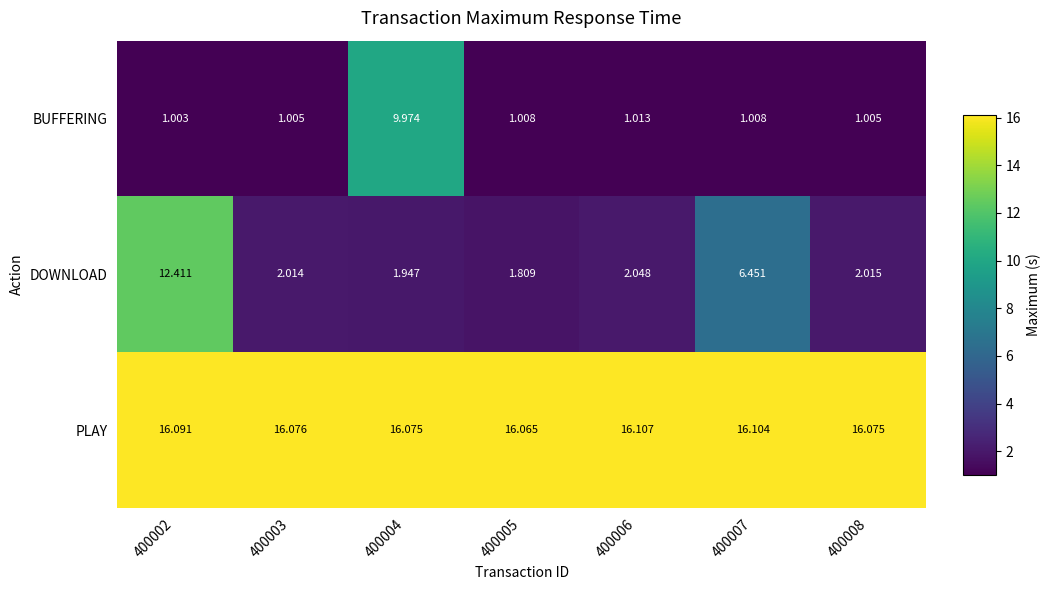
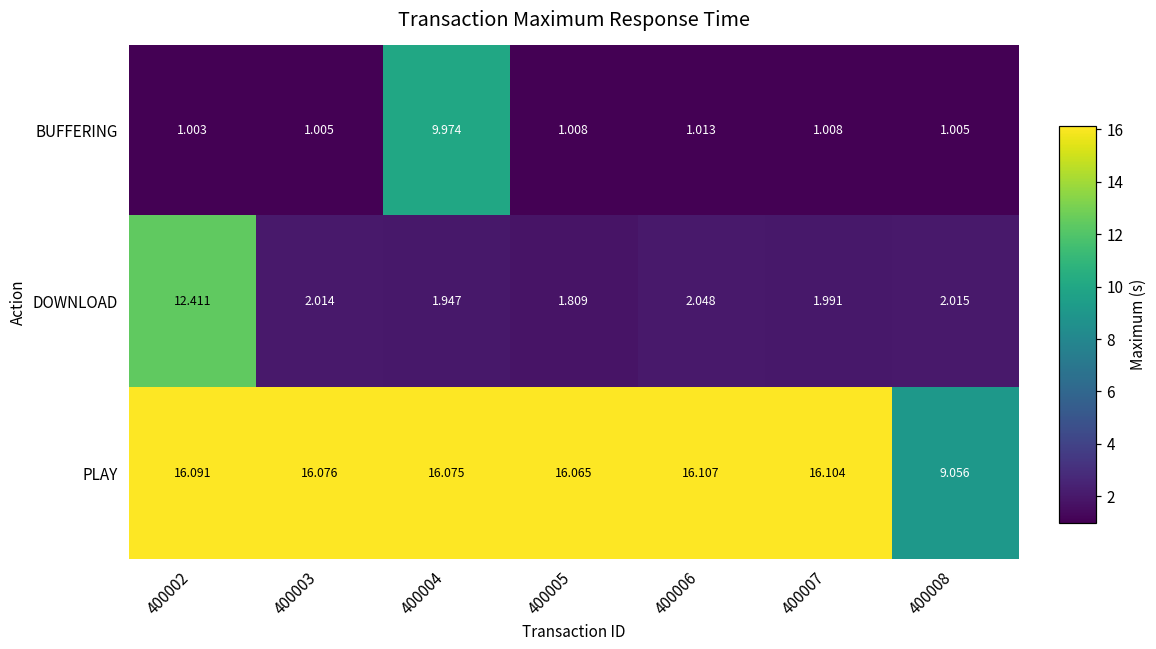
DOWNLOAD, 400007: 6.451 -> 1.991
PLAY, 400008: 16.075 -> 9.056
